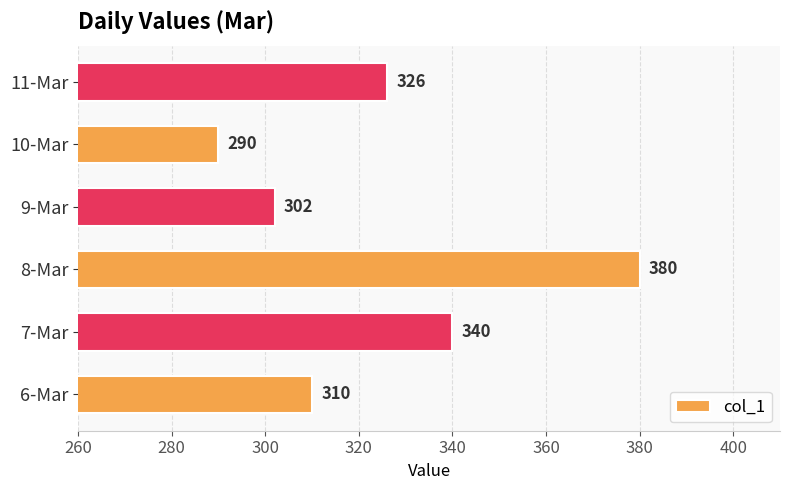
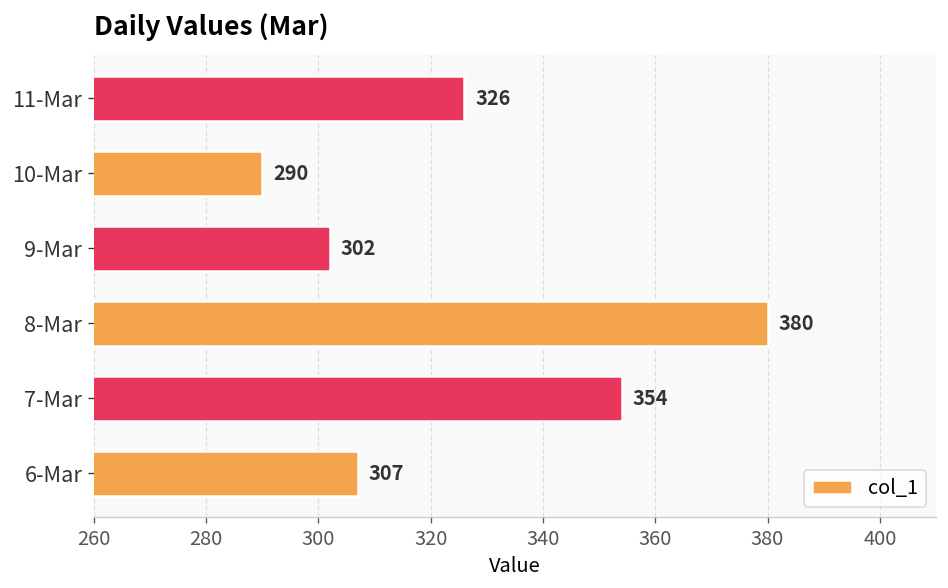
7-Mar: 340 -> 354
6-Mar: 310 -> 307
